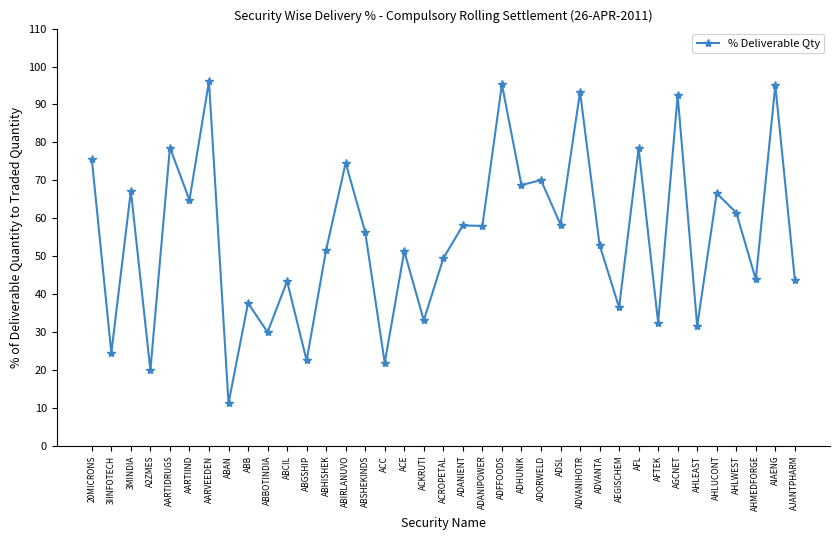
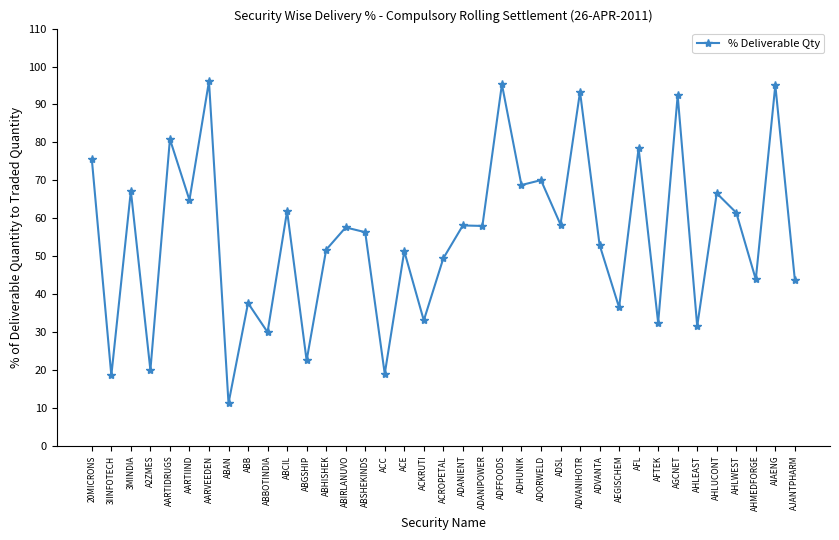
3IINFOTECH: 25 -> 19
AARTIDRUGS: 79 -> 81
ABCIL: 43 -> 62
ABIRLANUVO: 75 -> 58
ACC: 22 -> 19
